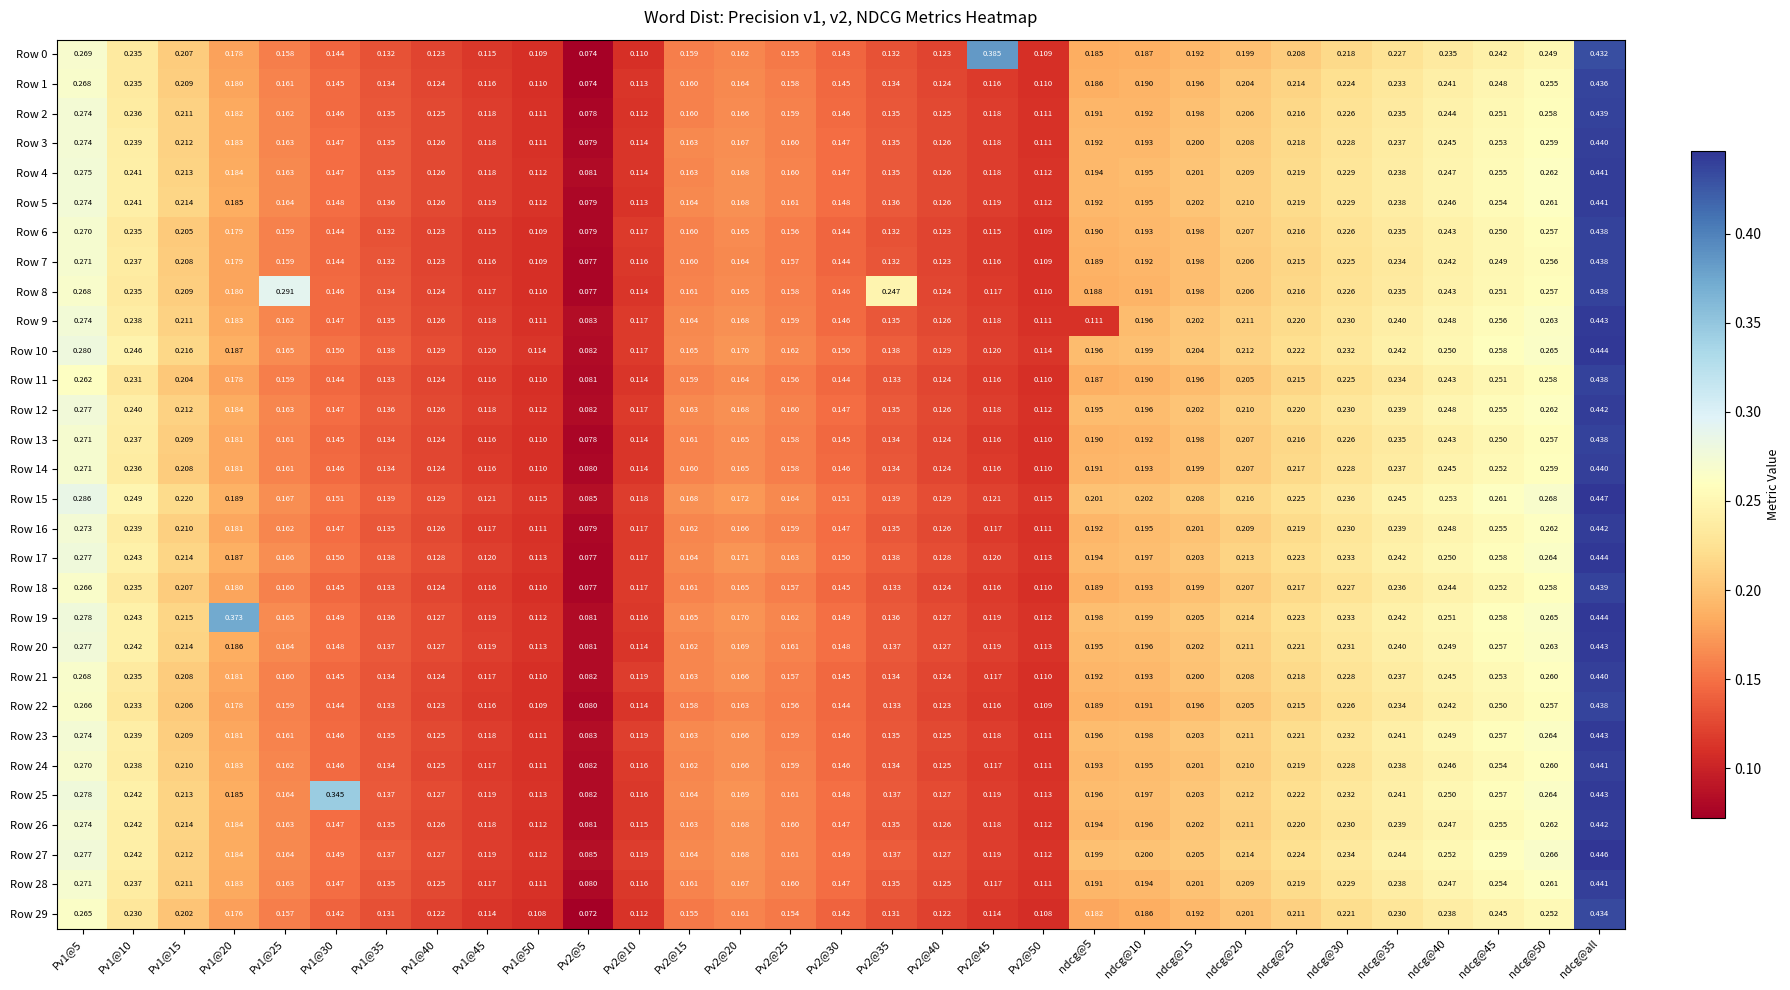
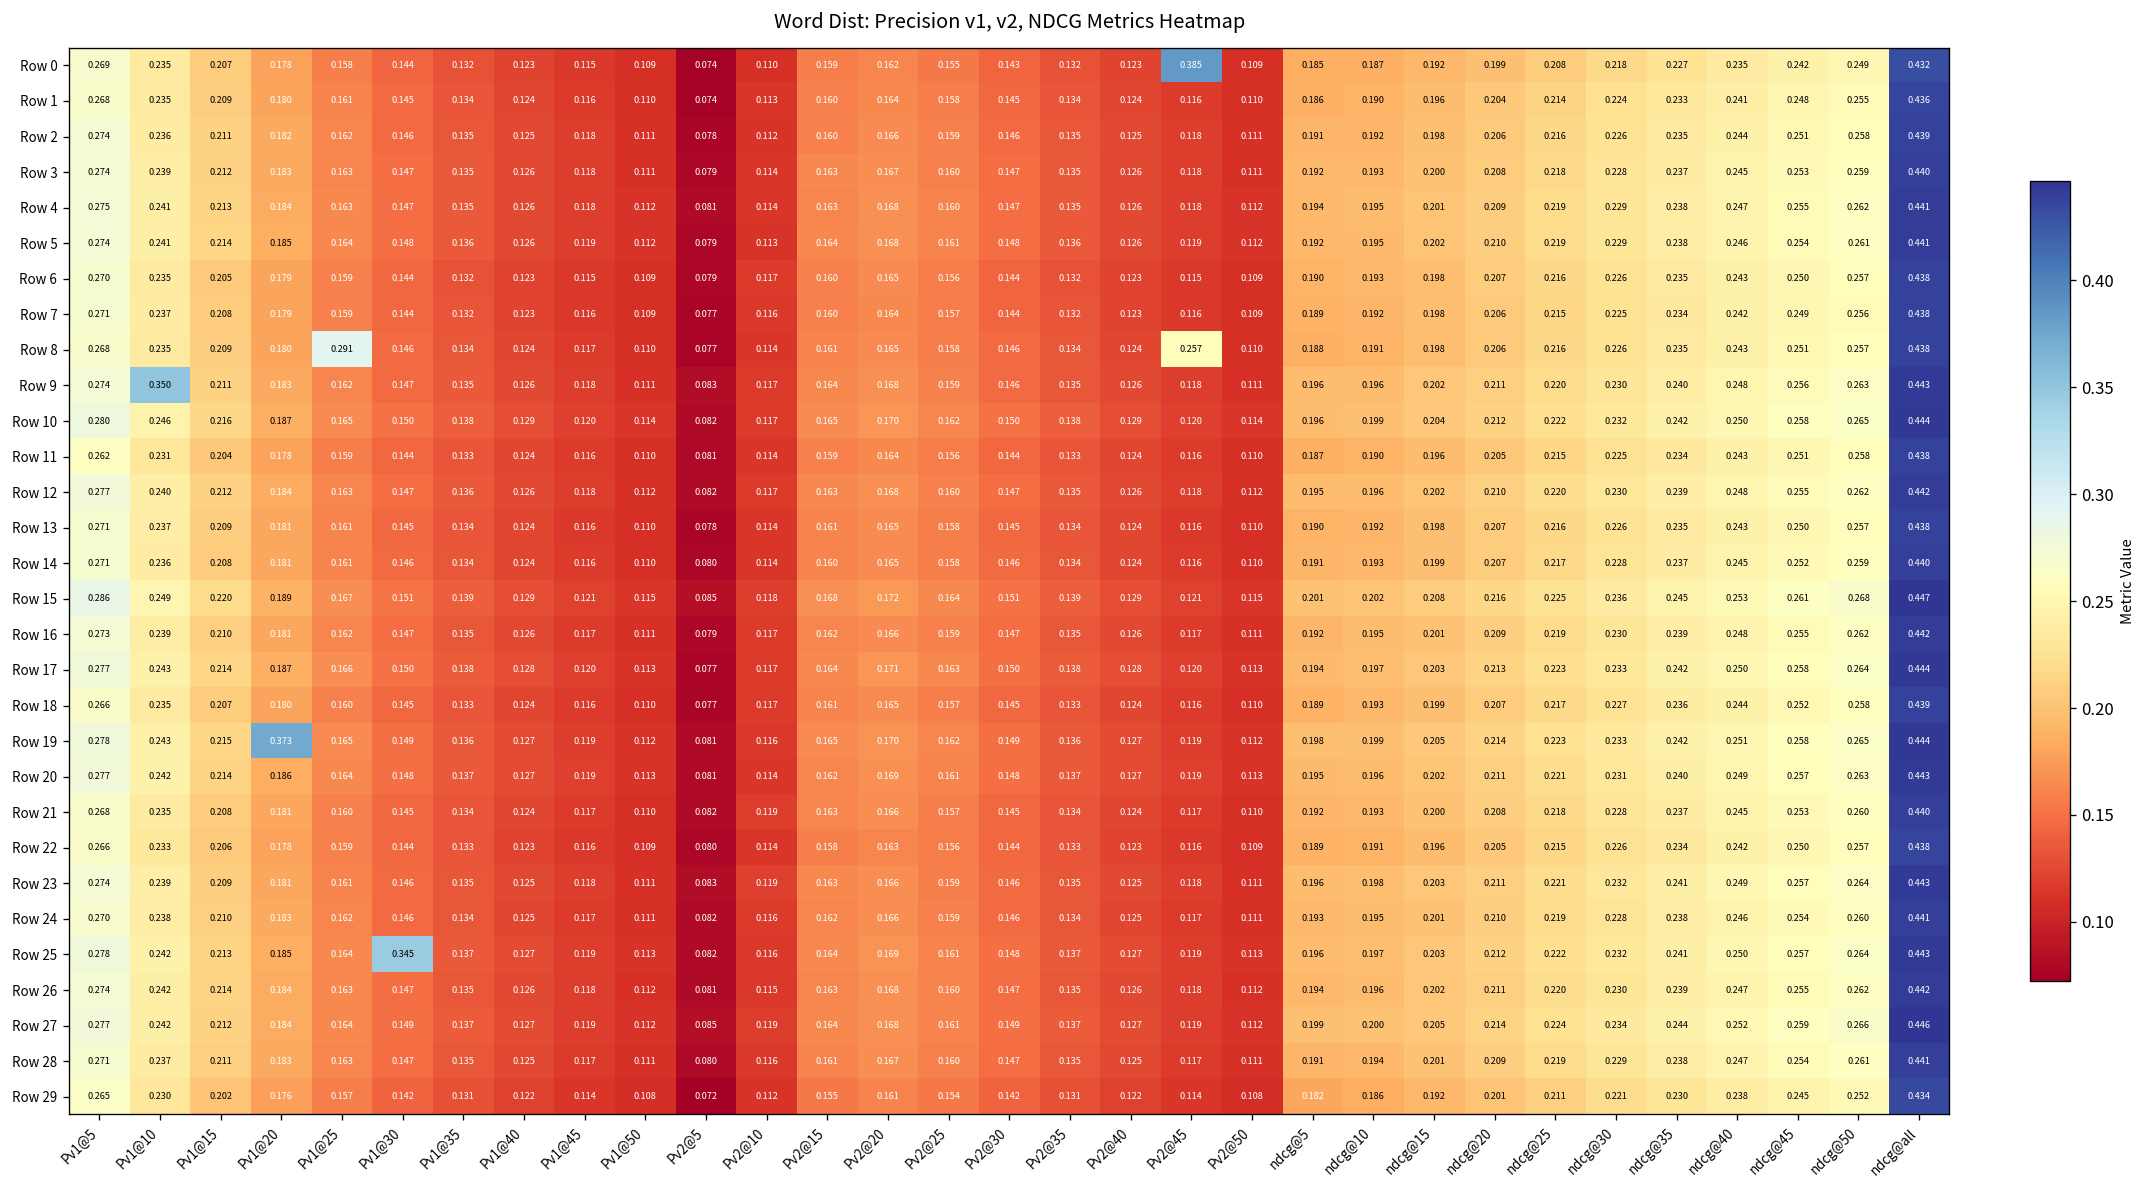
Row 8, Pv2@35: 0.247 -> 0.134
Row 8, Pv2@45: 0.117 -> 0.257
Row 9, Pv1@10: 0.238 -> 0.350
Row 9, ndcg@5: 0.111 -> 0.196
